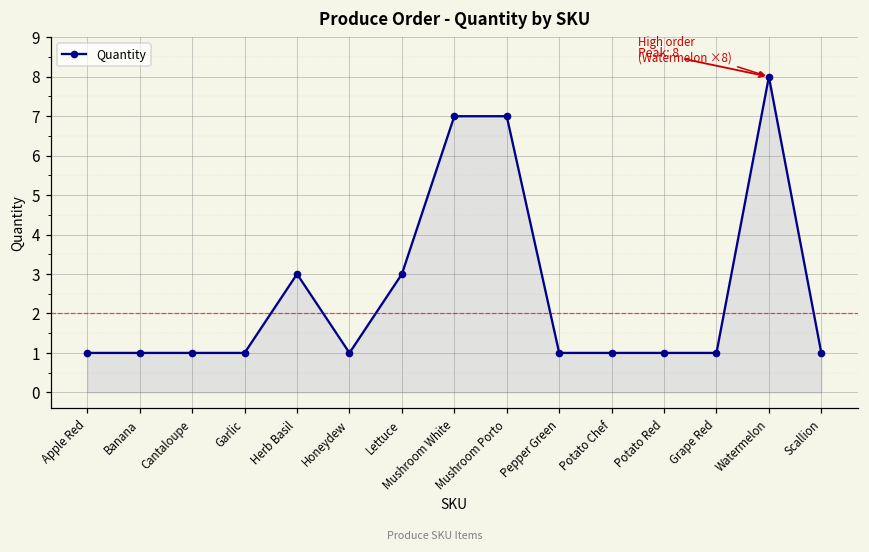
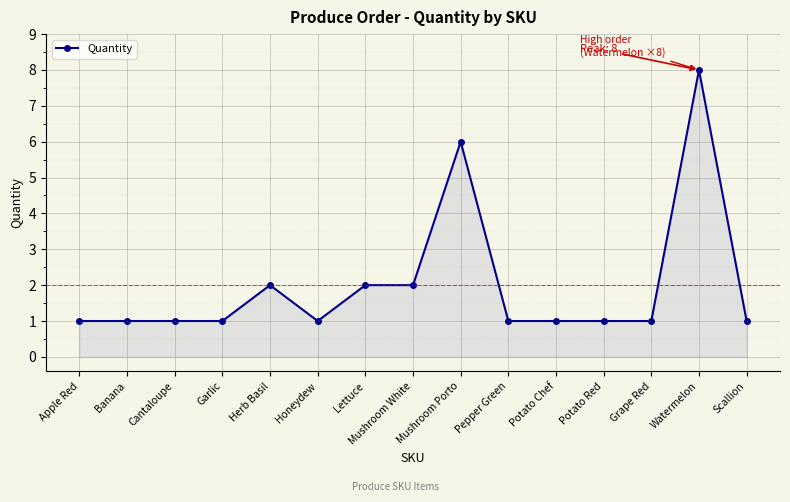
Herb Basil: 3 -> 2
Lettuce: 3 -> 2
Mushroom White: 7 -> 2
Mushroom Porto: 7 -> 6
